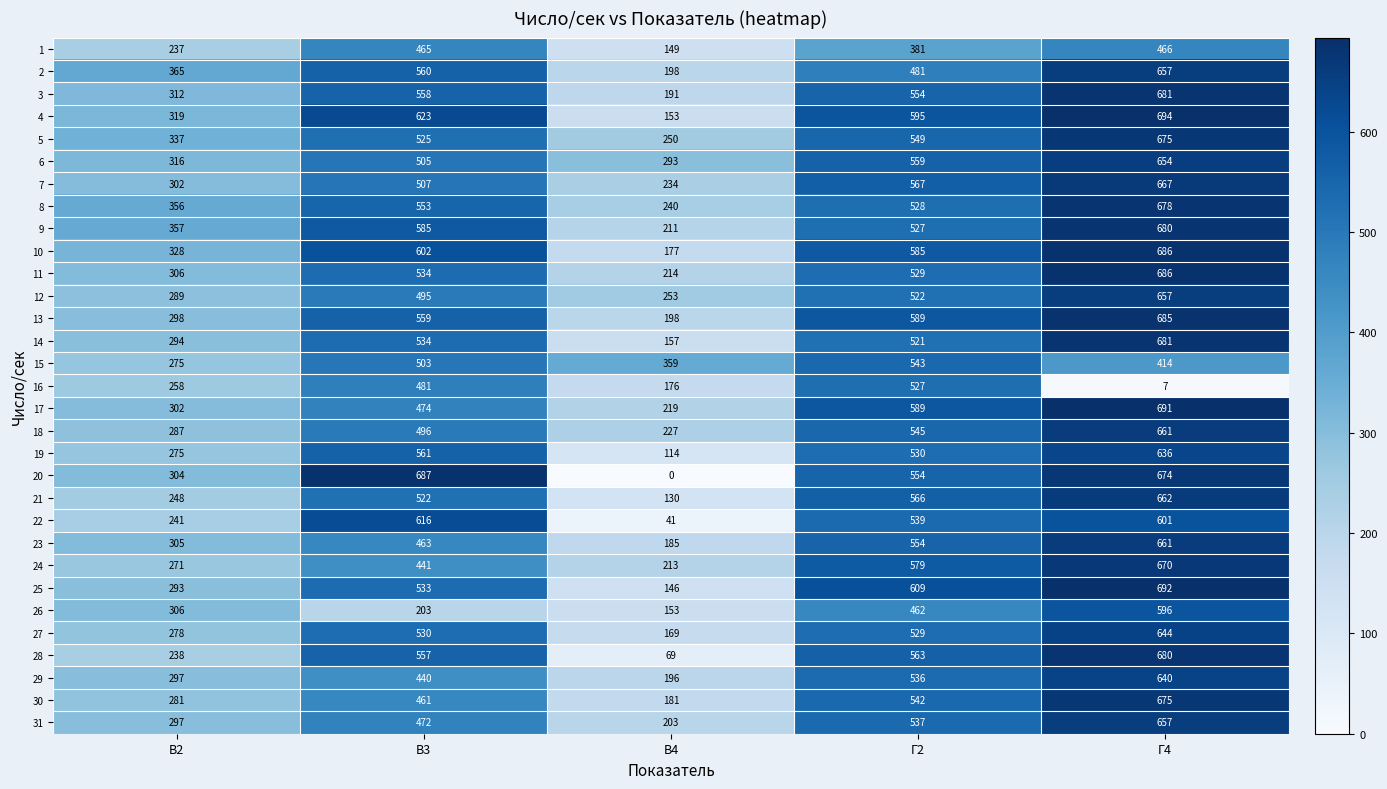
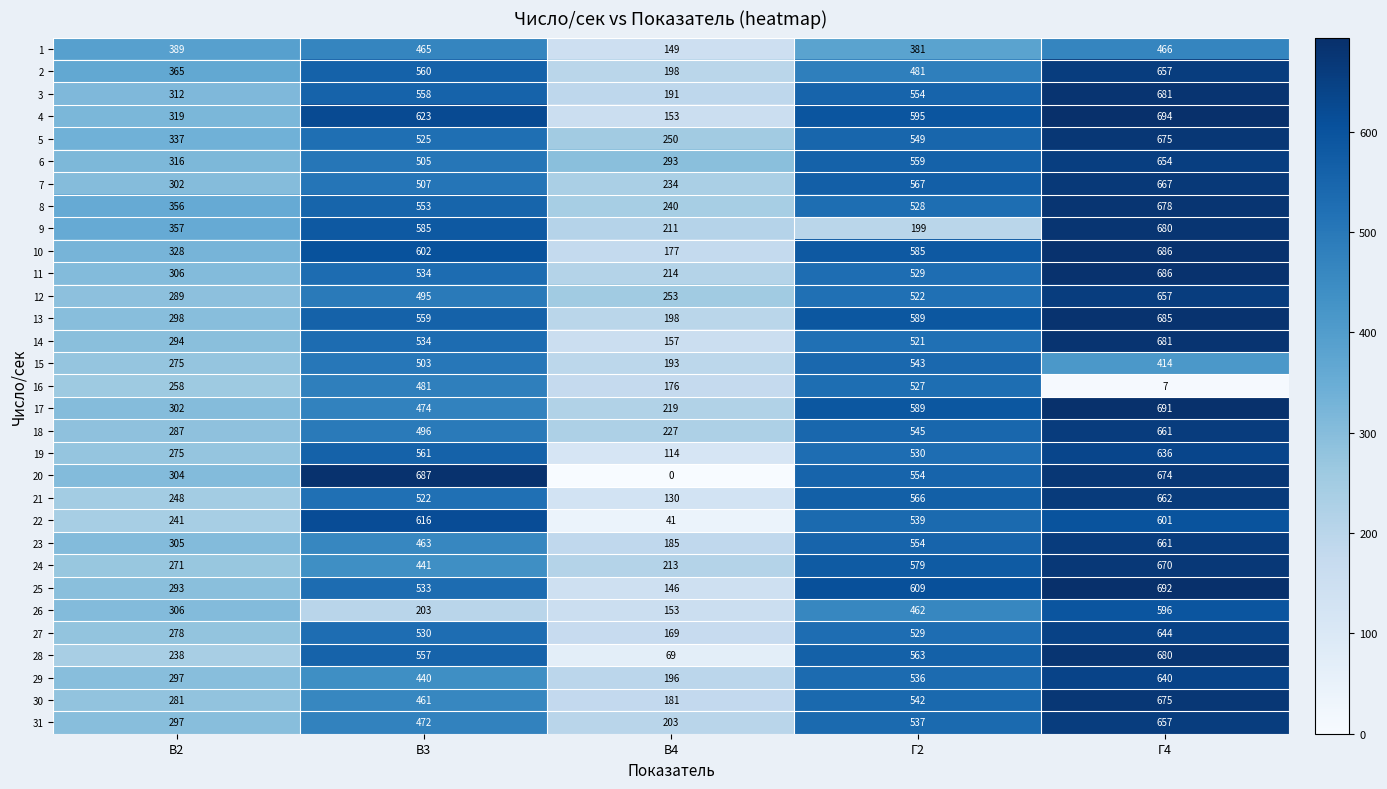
1, В2: 237 -> 389
9, Г2: 527 -> 199
15, В4: 359 -> 193
